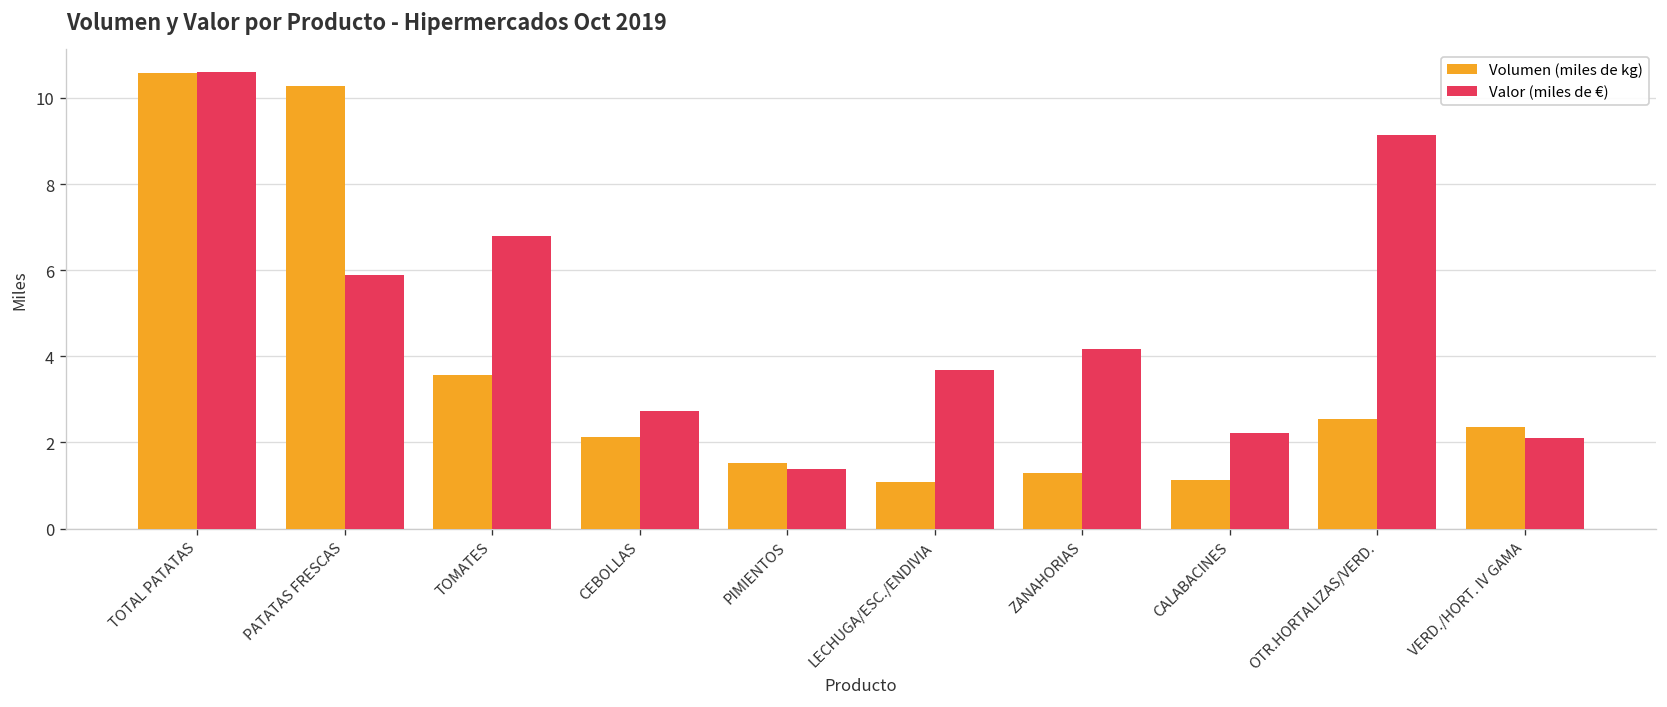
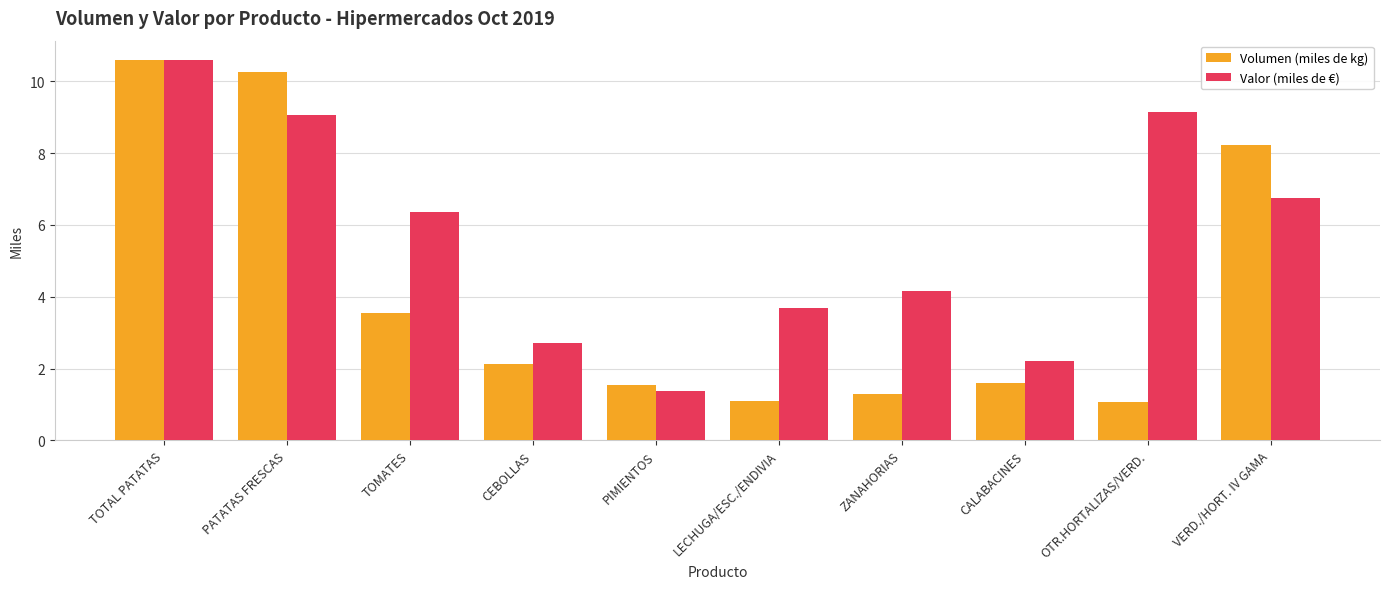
Valor (miles de €), PATATAS FRESCAS: 5.9 -> 9.1
Valor (miles de €), TOMATES: 6.8 -> 6.4
Volumen (miles de kg), CALABACINES: 1.1 -> 1.6
Volumen (miles de kg), OTR.HORTALIZAS/VERD.: 2.5 -> 1.1
Volumen (miles de kg), VERD./HORT. IV GAMA: 2.4 -> 8.2
Valor (miles de €), VERD./HORT. IV GAMA: 2.1 -> 6.8
